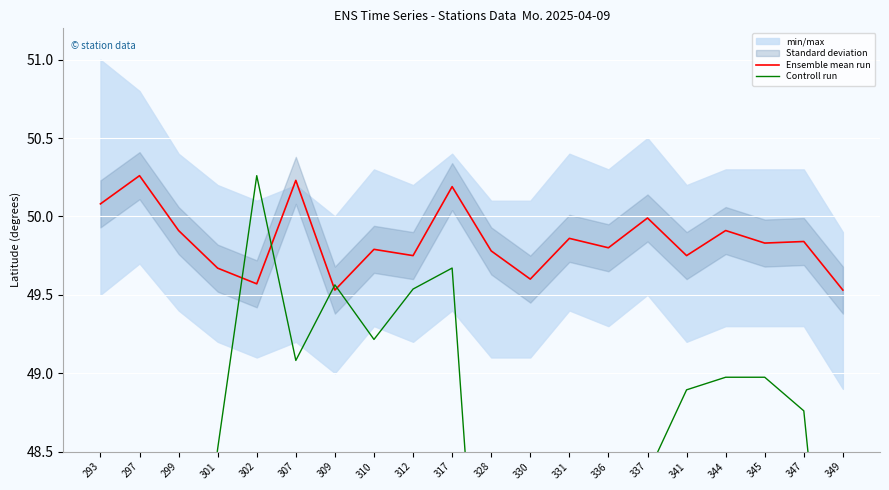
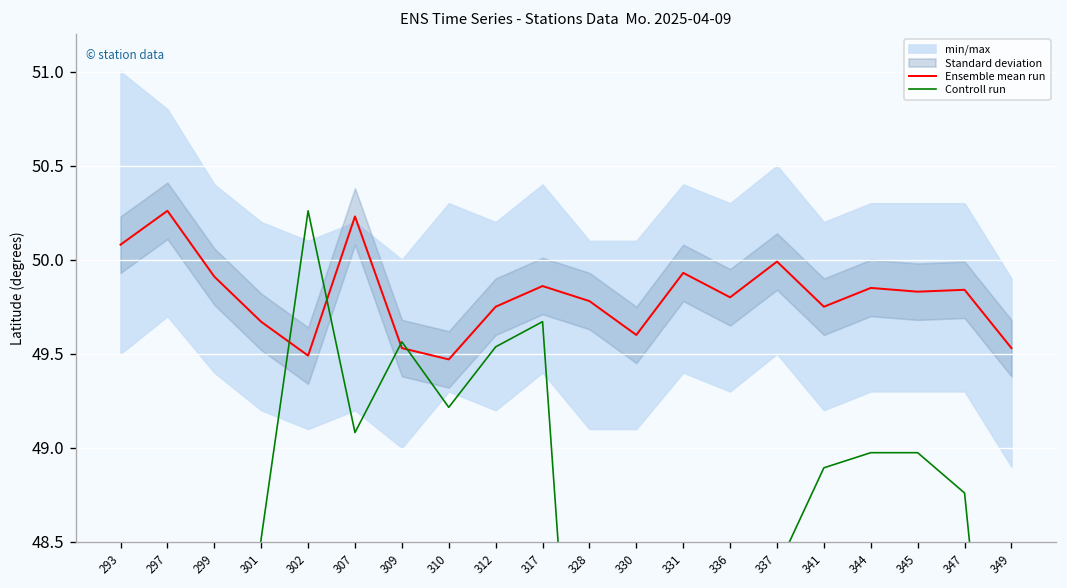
Ensemble mean run, 302: 49.57 -> 49.49
Ensemble mean run, 310: 49.79 -> 49.47
Ensemble mean run, 317: 50.19 -> 49.86
Ensemble mean run, 331: 49.86 -> 49.93
Ensemble mean run, 344: 49.91 -> 49.85
